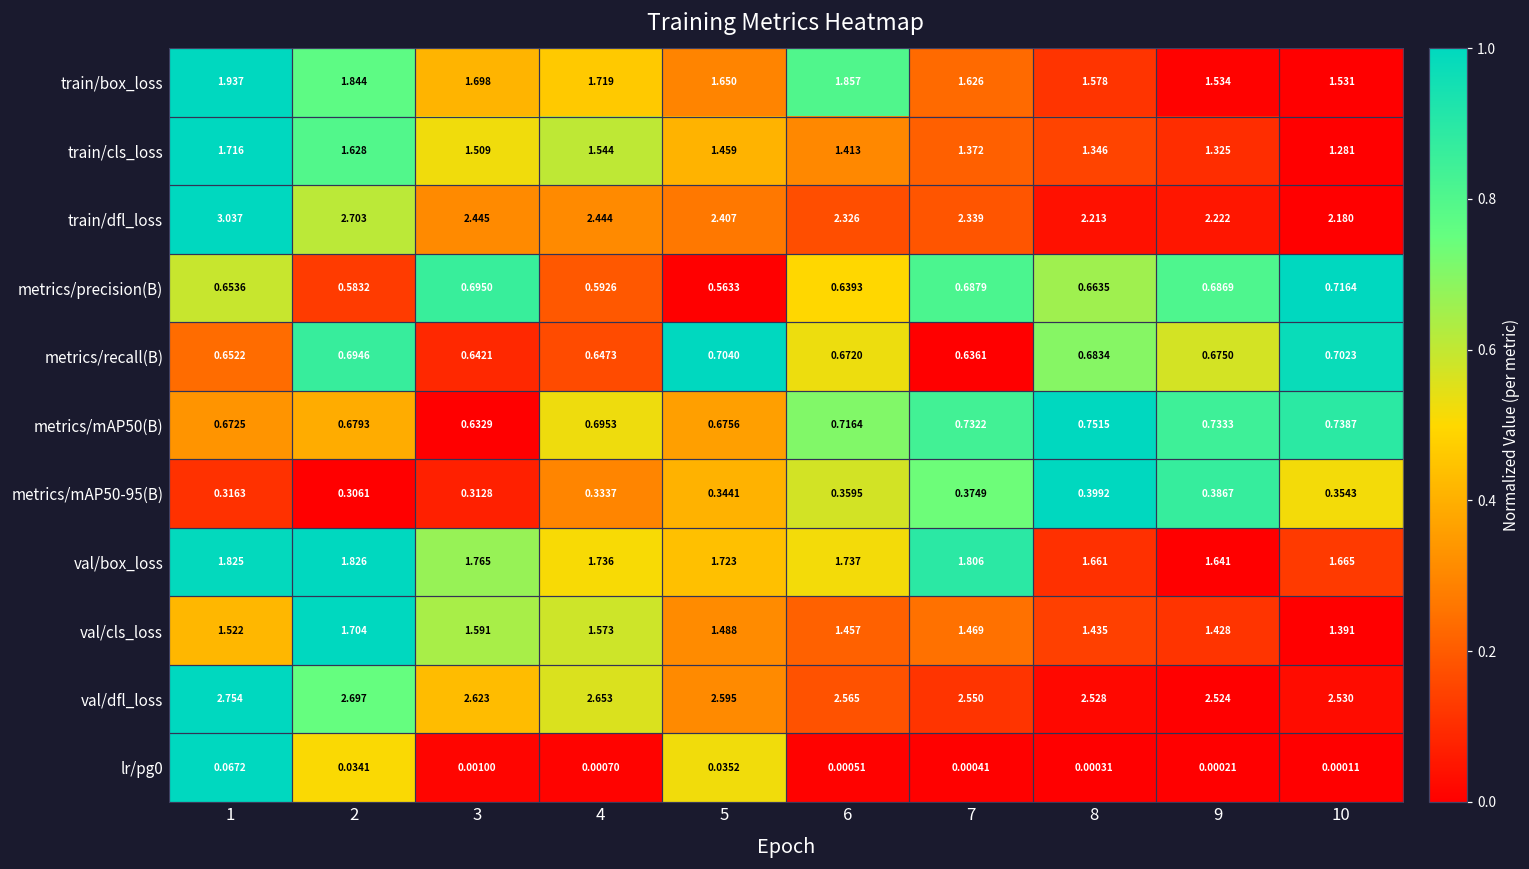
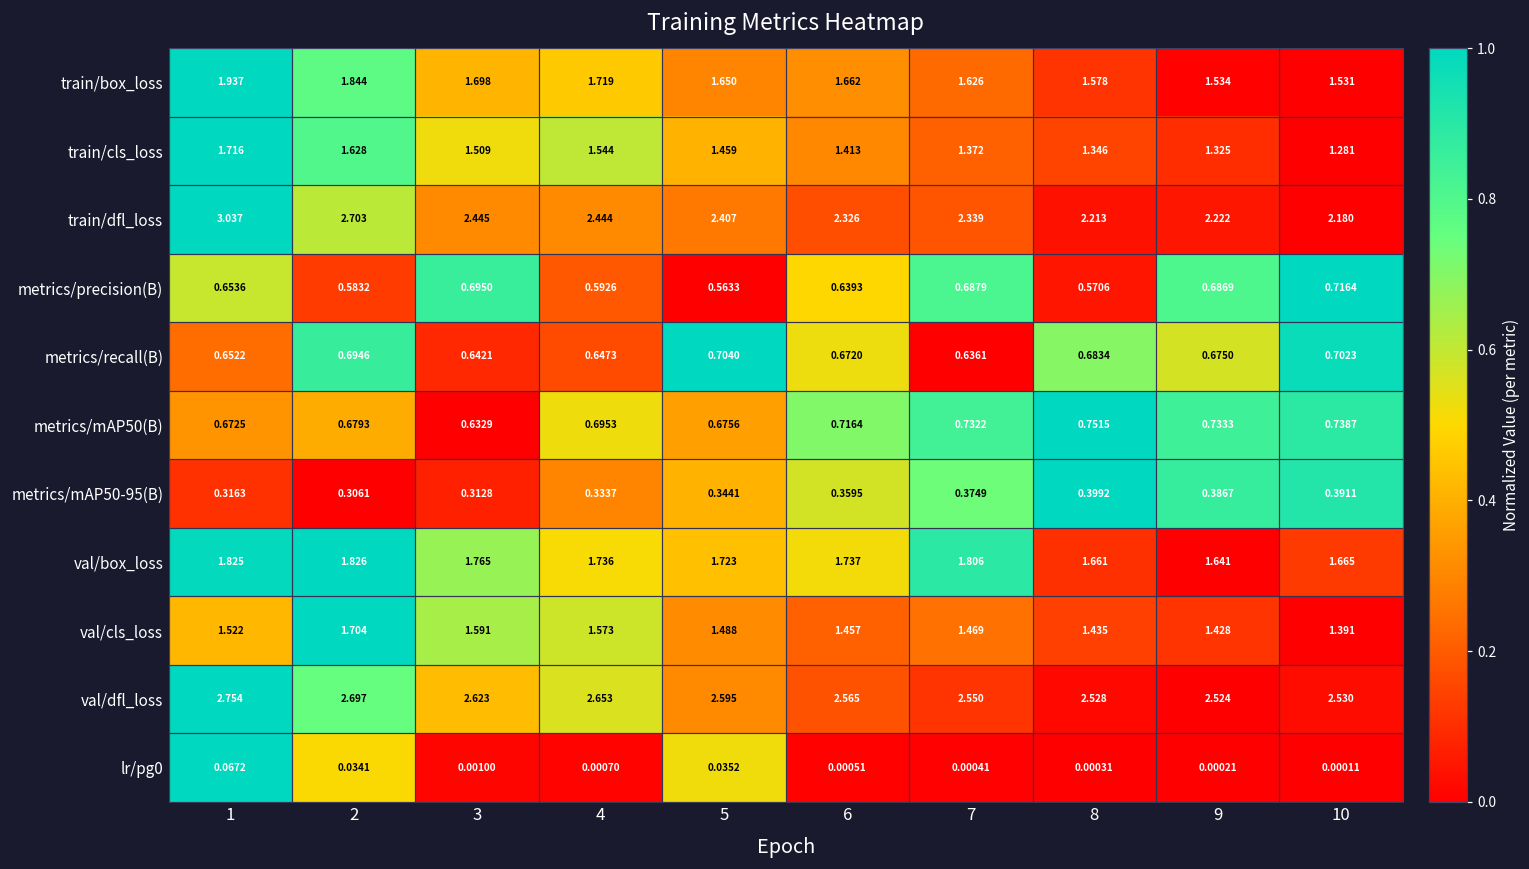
train/box_loss, 6: 1.857 -> 1.662
metrics/precision(B), 8: 0.6635 -> 0.5706
metrics/mAP50-95(B), 10: 0.3543 -> 0.3911
